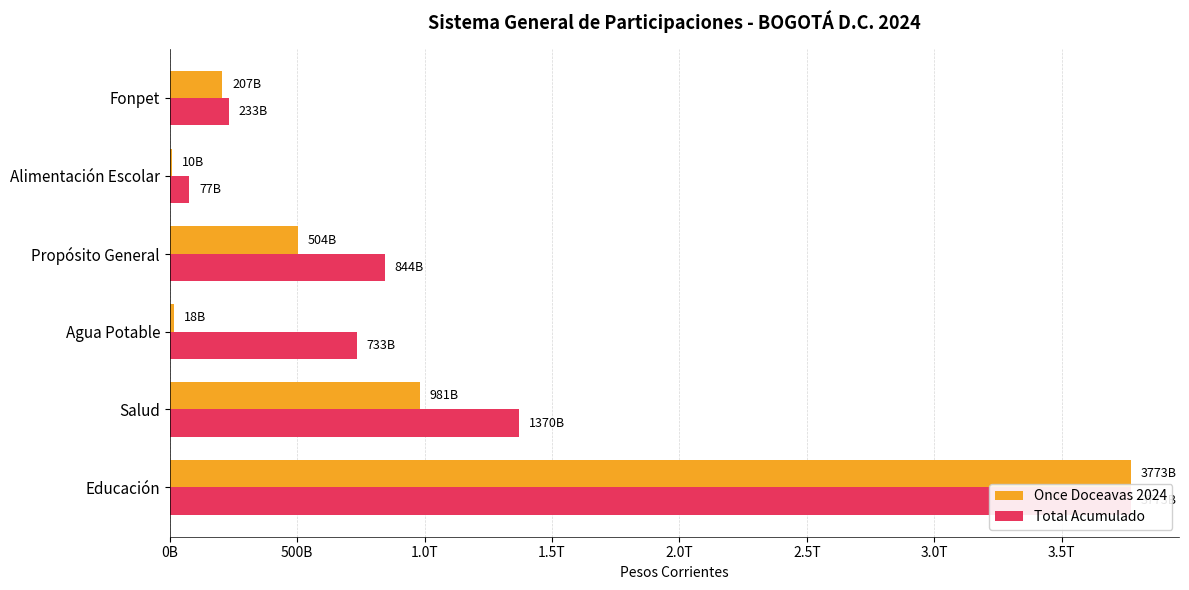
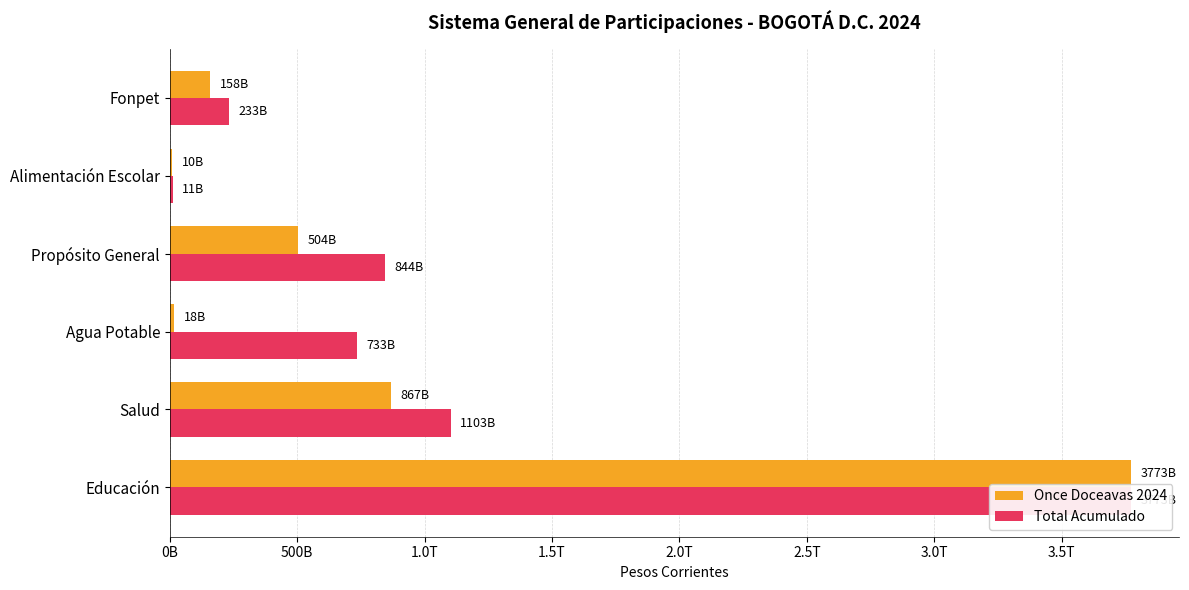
Once Doceavas 2024, Fonpet: 207B -> 158B
Total Acumulado, Alimentación Escolar: 77B -> 11B
Once Doceavas 2024, Salud: 981B -> 867B
Total Acumulado, Salud: 1370B -> 1103B
